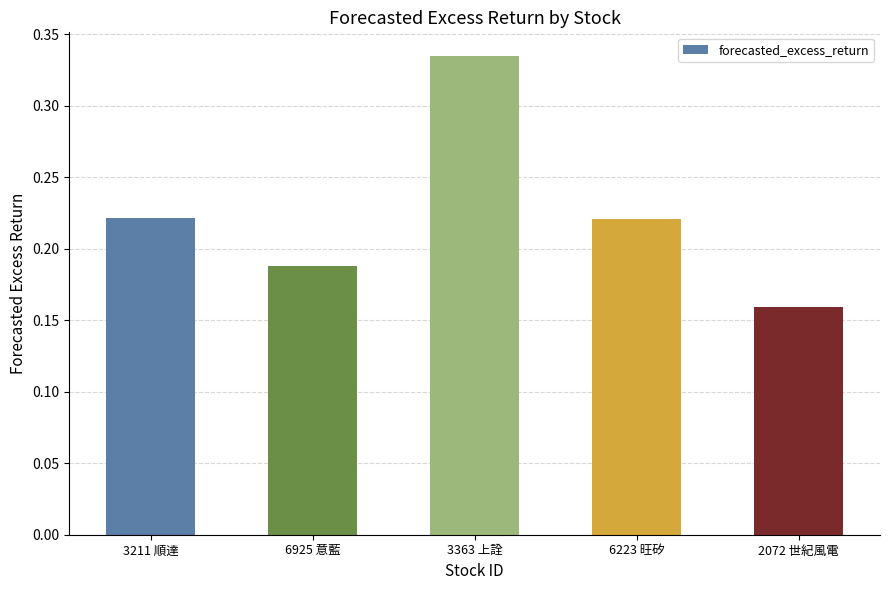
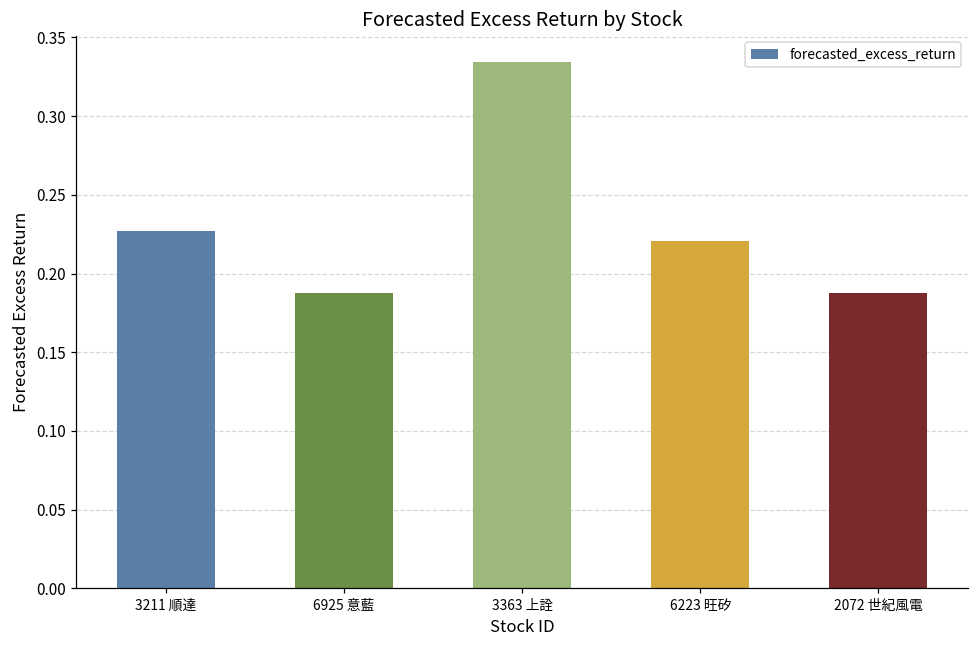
3211 順達: 0.221 -> 0.227
2072 世紀風電: 0.159 -> 0.188
